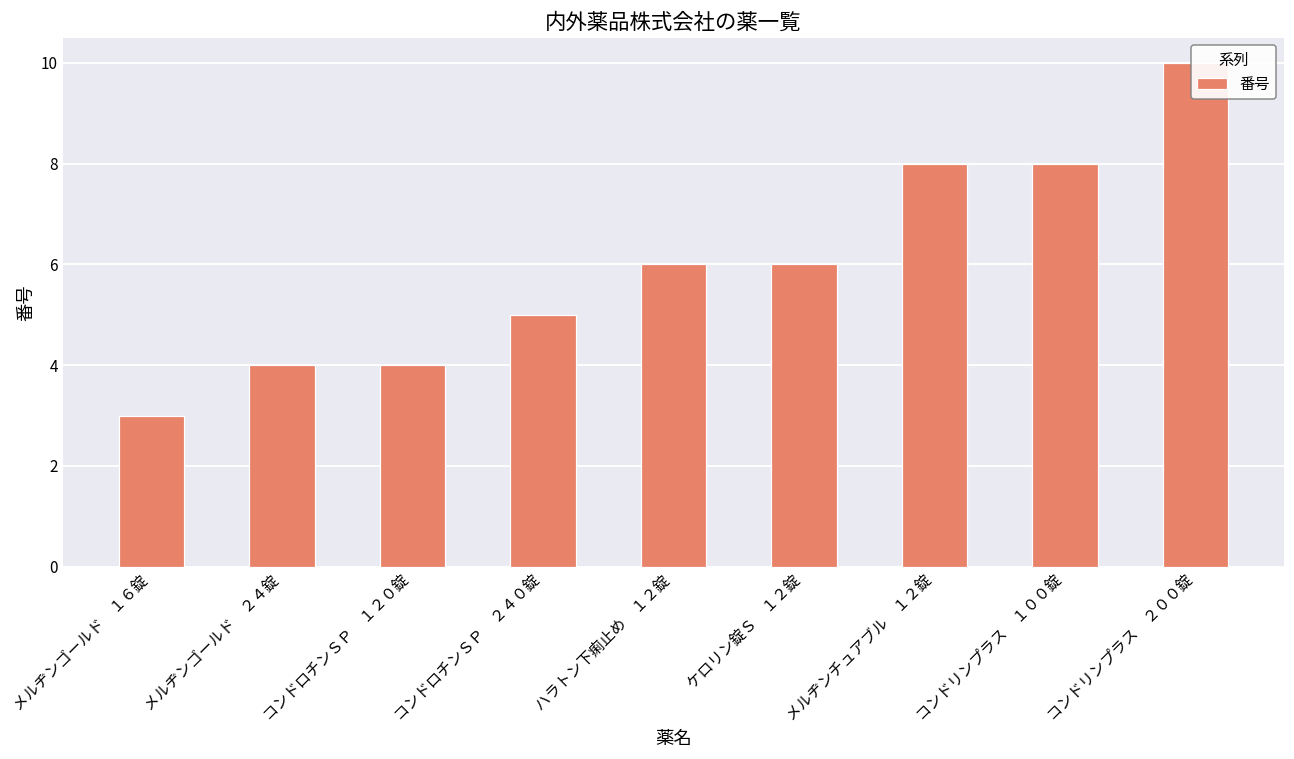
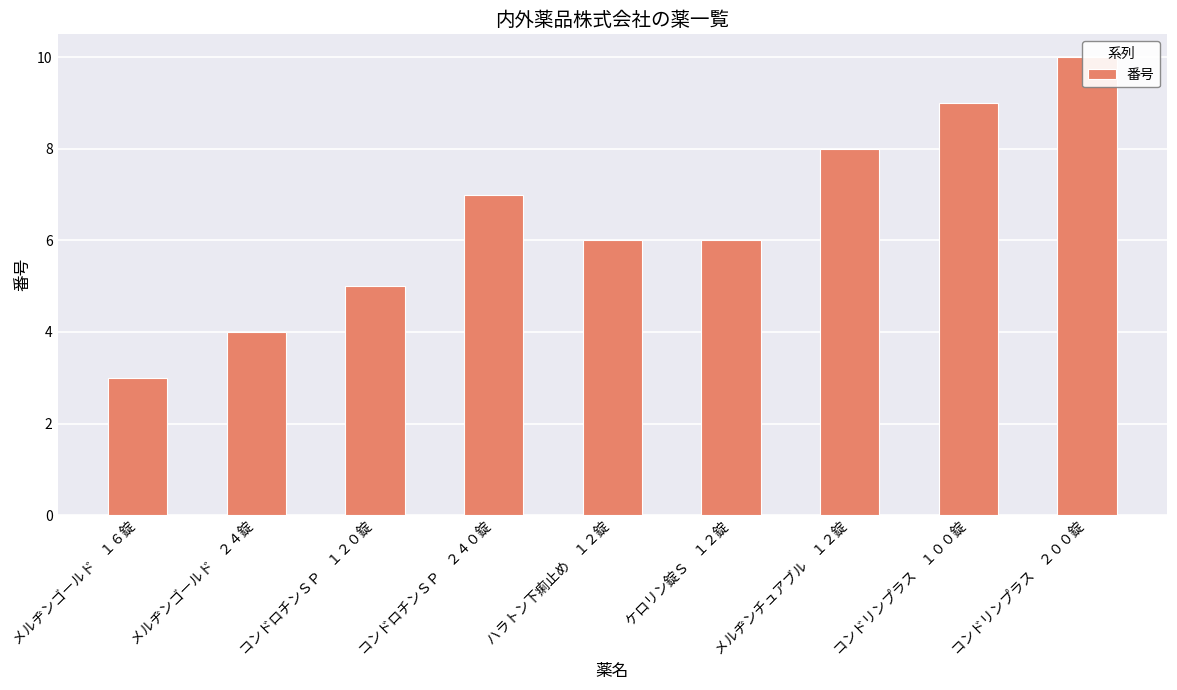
コンドロチンＳＰ １２０錠: 4 -> 5
コンドロチンＳＰ ２４０錠: 5 -> 7
コンドリンプラス １００錠: 8 -> 9
